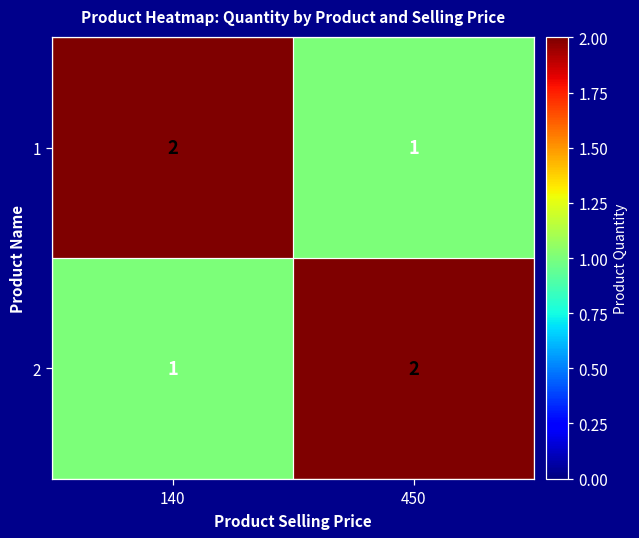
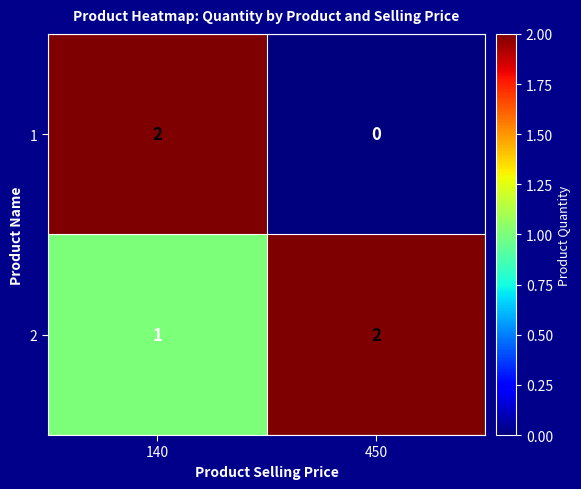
1, 450: 1 -> 0
